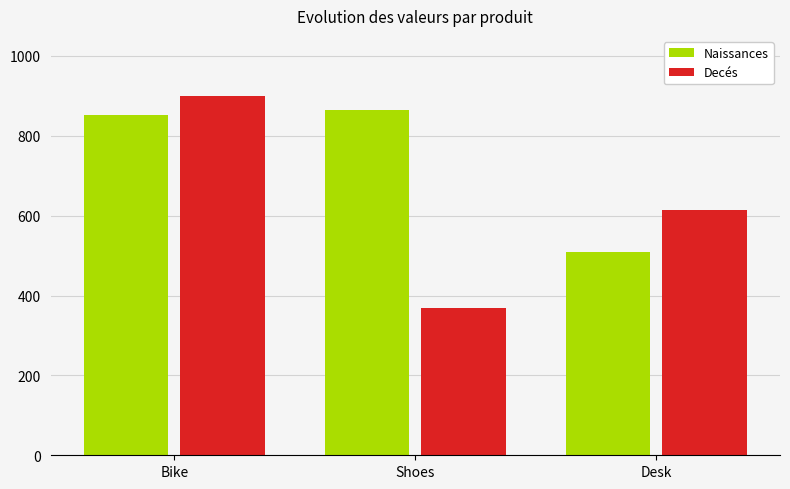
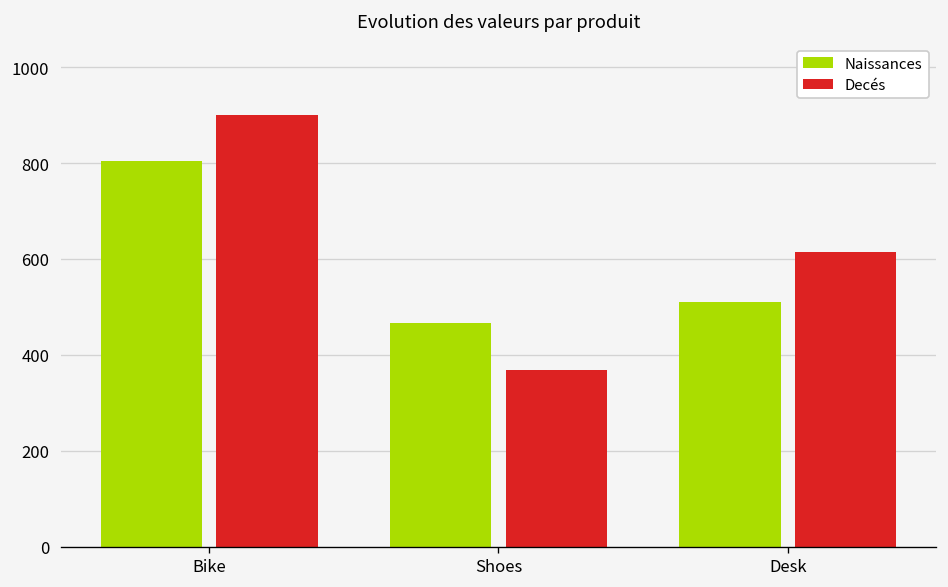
Naissances, Bike: 850 -> 800
Naissances, Shoes: 860 -> 470
